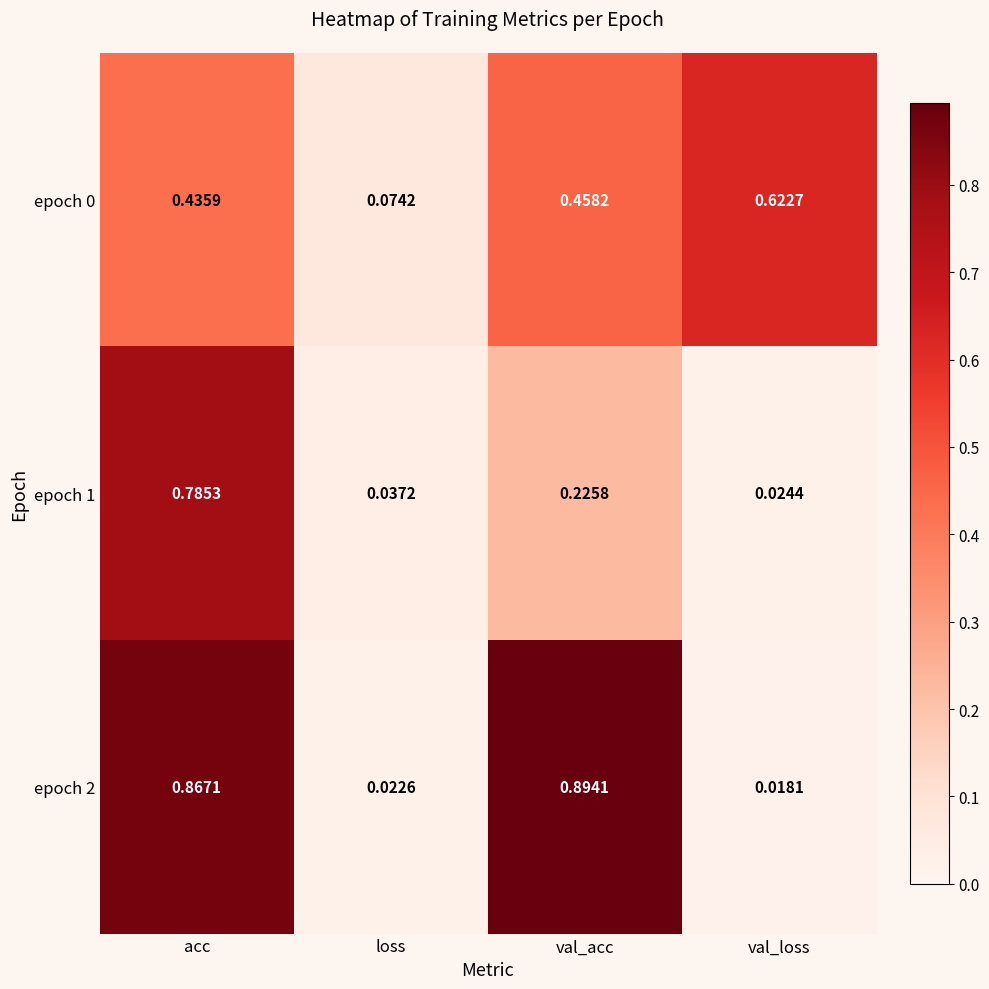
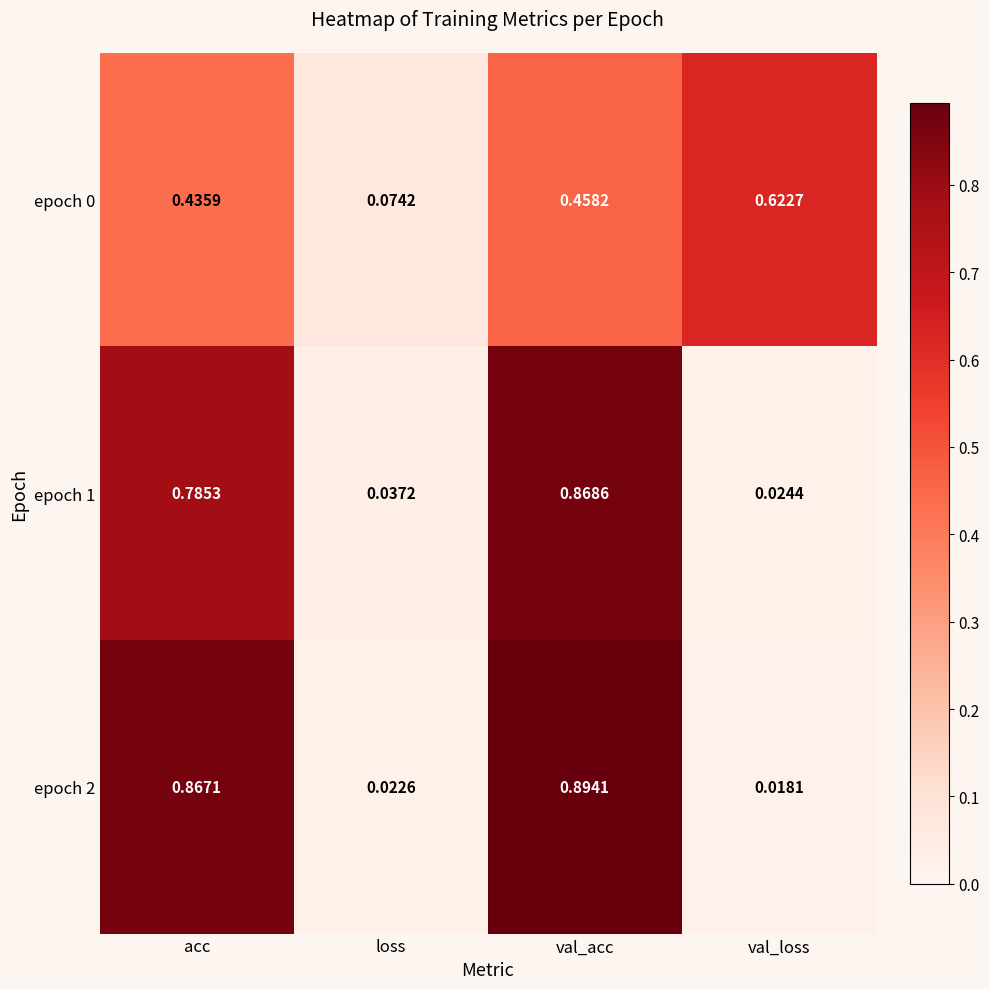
epoch 1, val_acc: 0.2258 -> 0.8686
